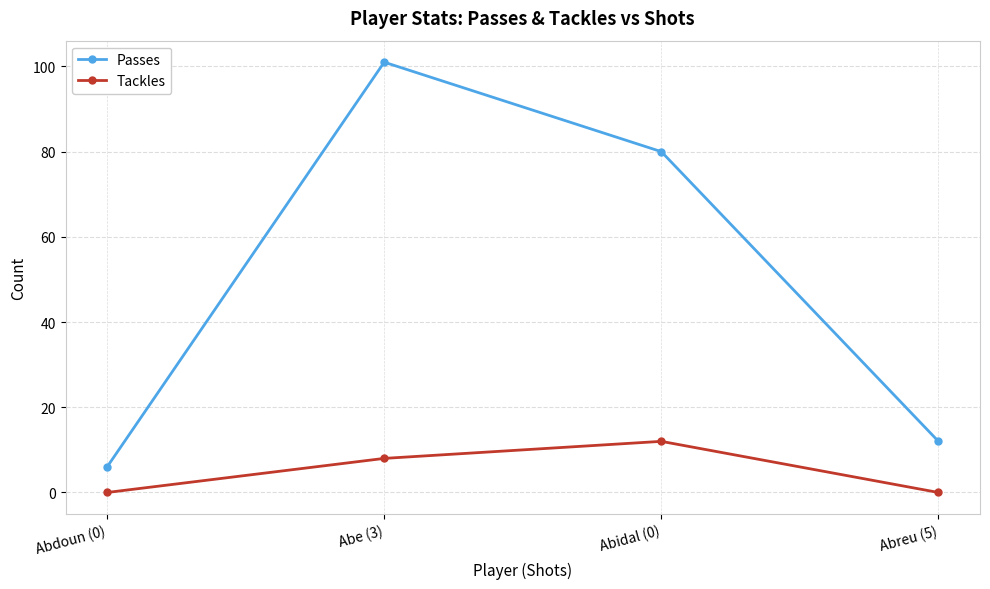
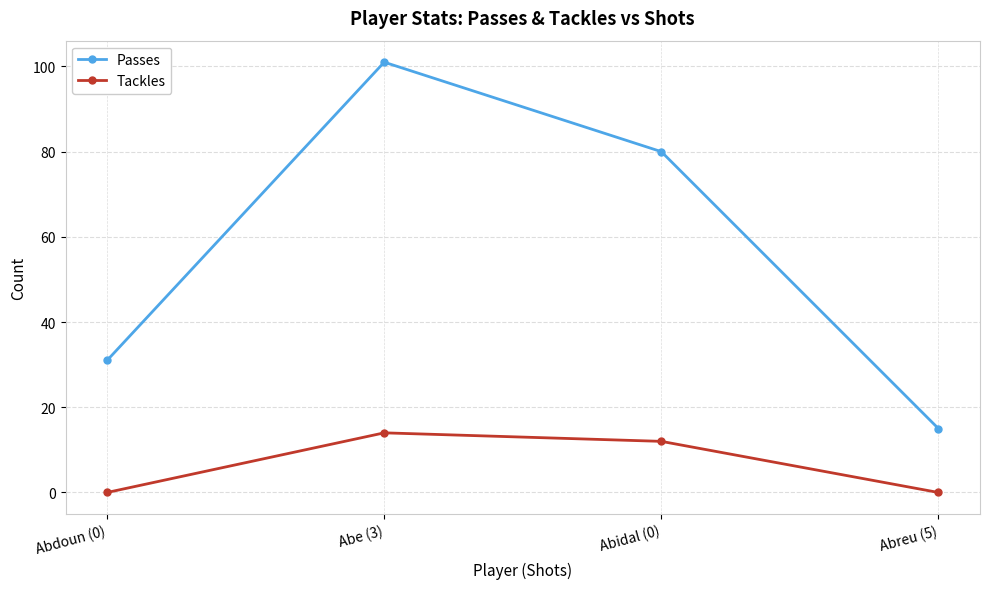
Passes, Abdoun (0): 6 -> 31
Tackles, Abe (3): 8 -> 14
Passes, Abreu (5): 12 -> 15
